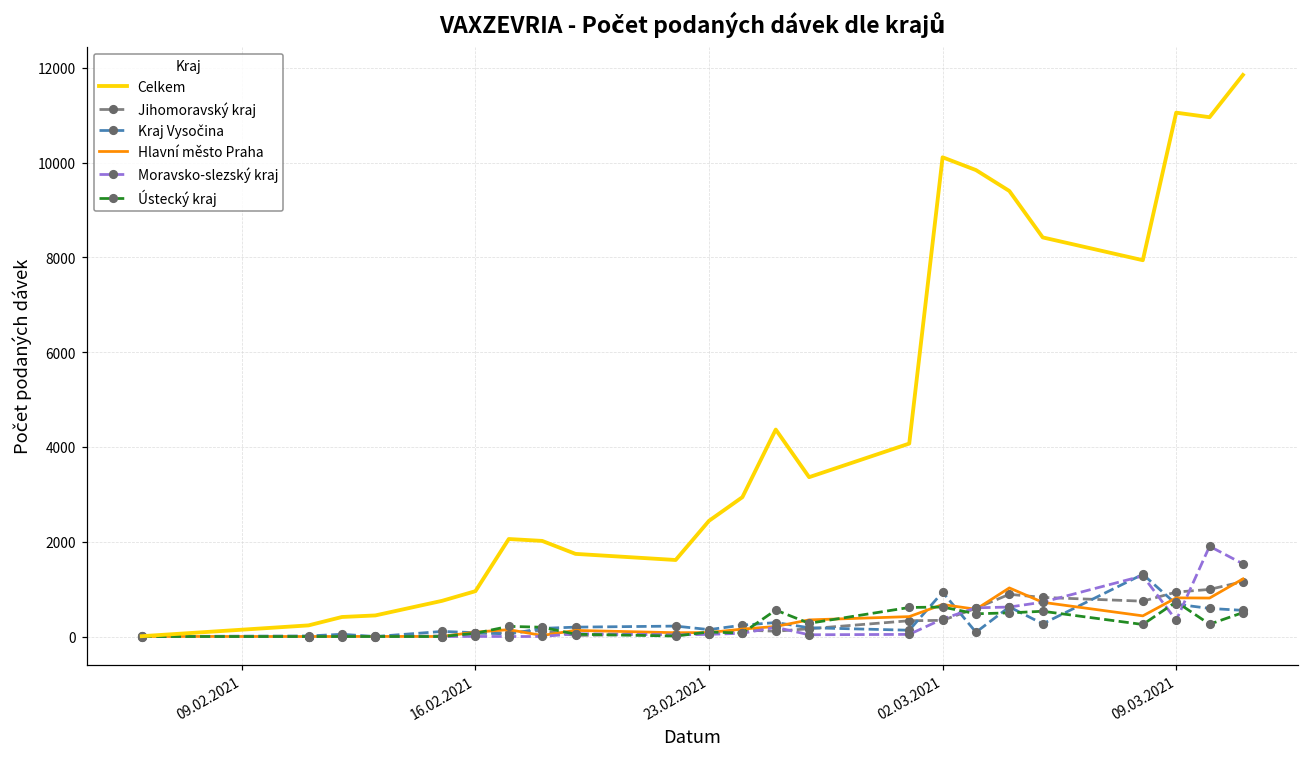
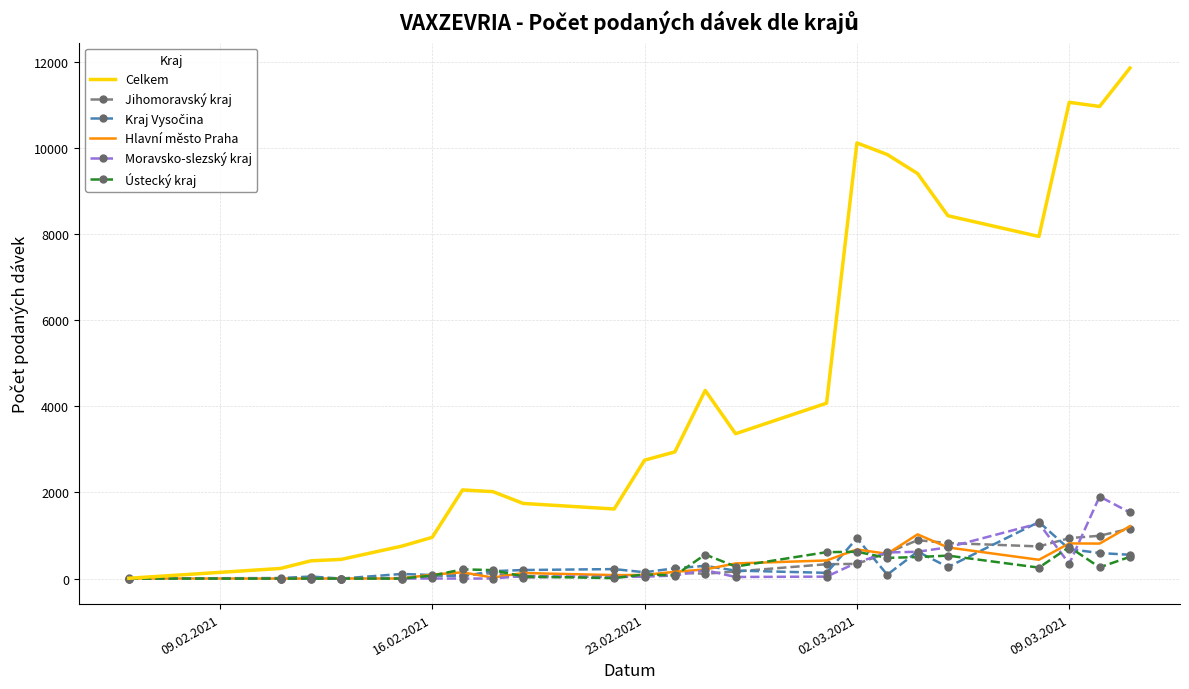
Celkem, 23.02.2021: 2400 -> 2700
